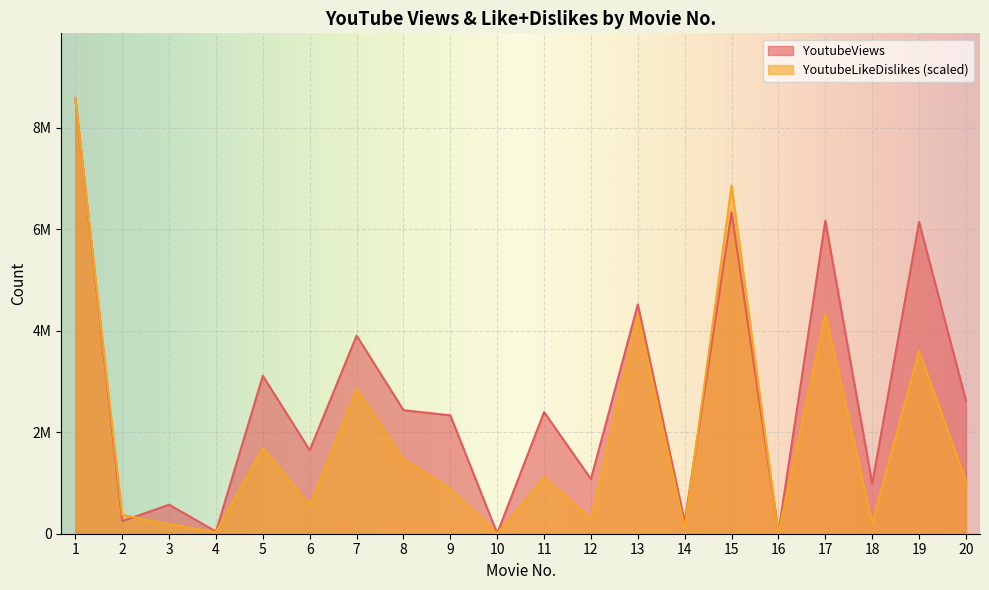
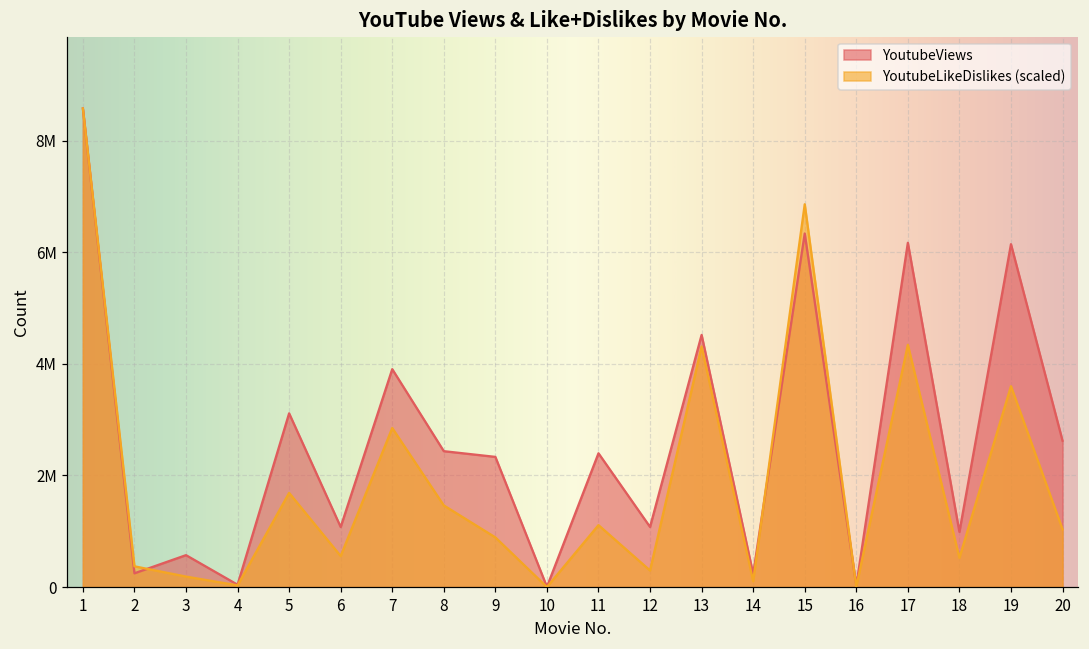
YoutubeViews, 6: 1600000 -> 1100000
YoutubeLikeDislikes (scaled), 18: 200000 -> 500000
